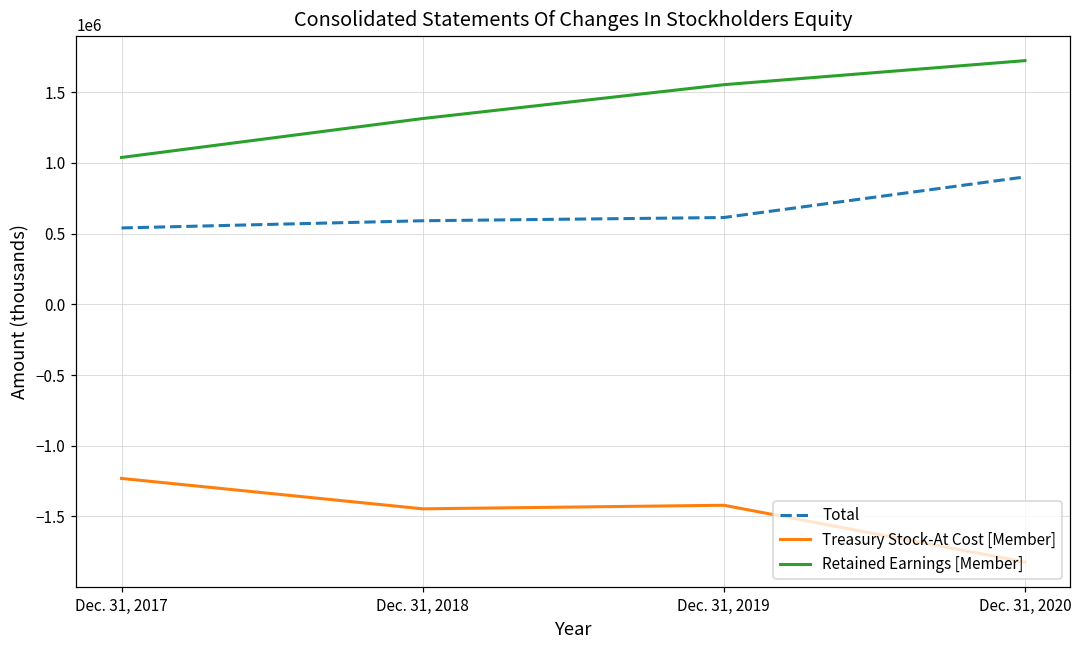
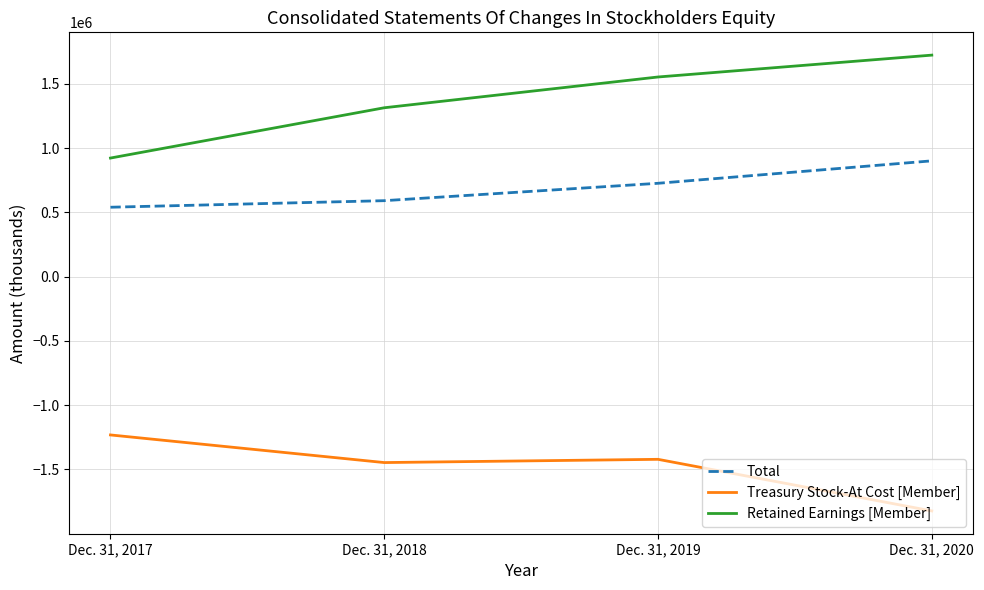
Retained Earnings [Member], Dec. 31, 2017: 1040000 -> 920000
Total, Dec. 31, 2019: 610000 -> 730000
